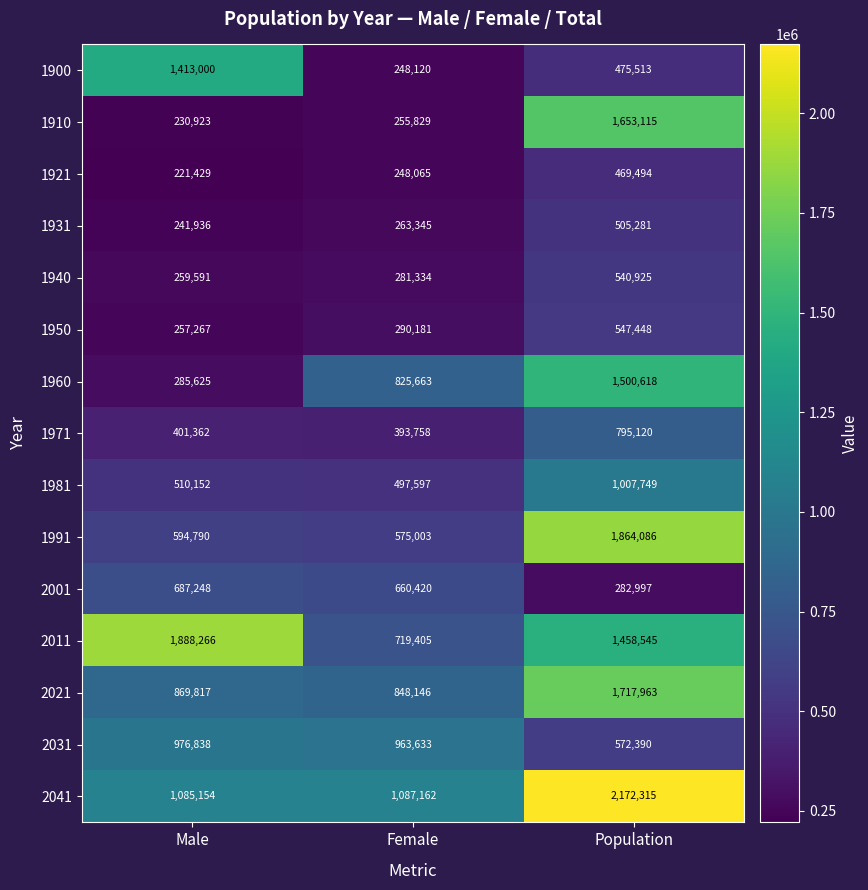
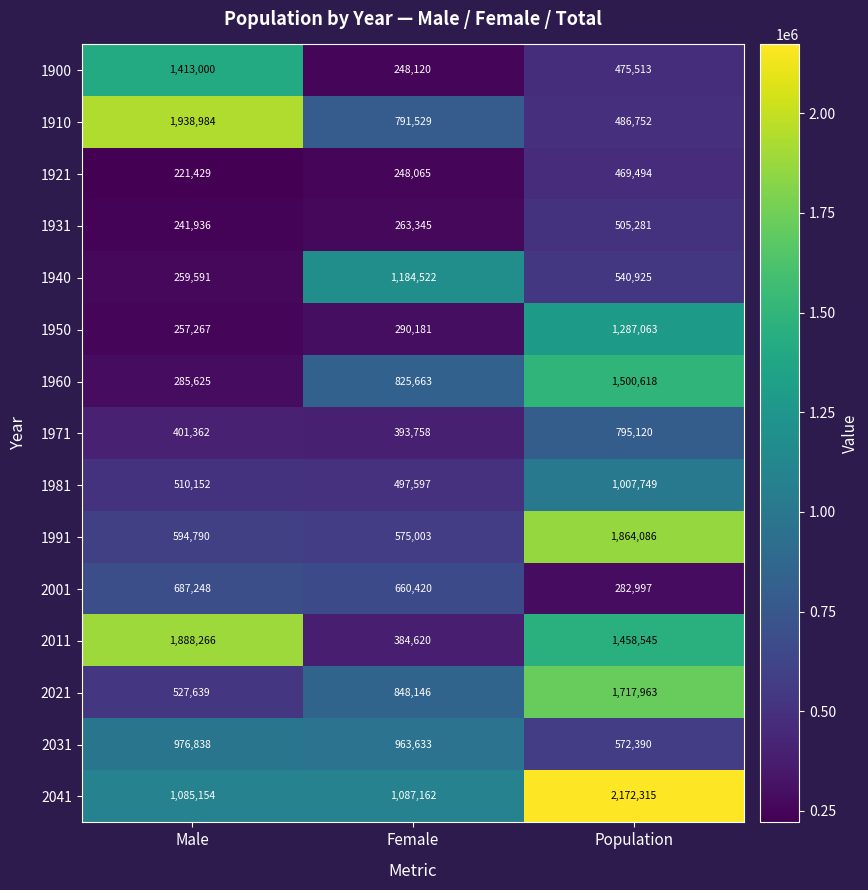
1910, Male: 230,923 -> 1,938,984
1910, Female: 255,829 -> 791,529
1910, Population: 1,653,115 -> 486,752
1940, Female: 281,334 -> 1,184,522
1950, Population: 547,448 -> 1,287,063
2011, Female: 719,405 -> 384,620
2021, Male: 869,817 -> 527,639
